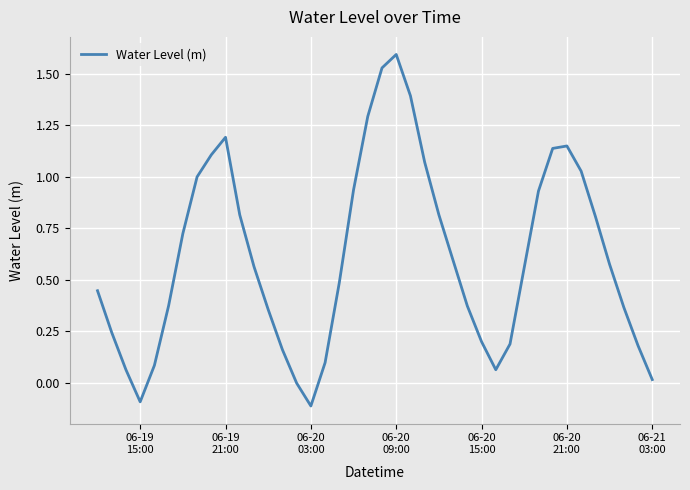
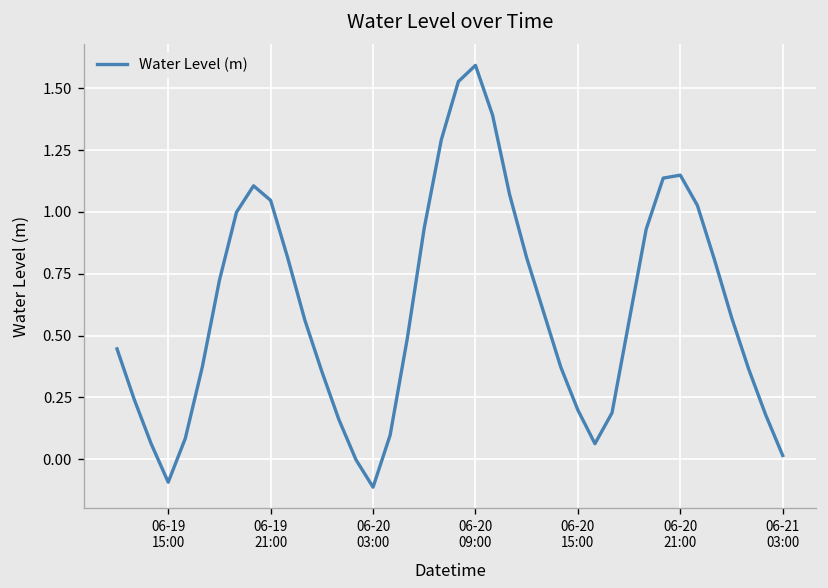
06-19 21:00: 1.19 -> 1.05
